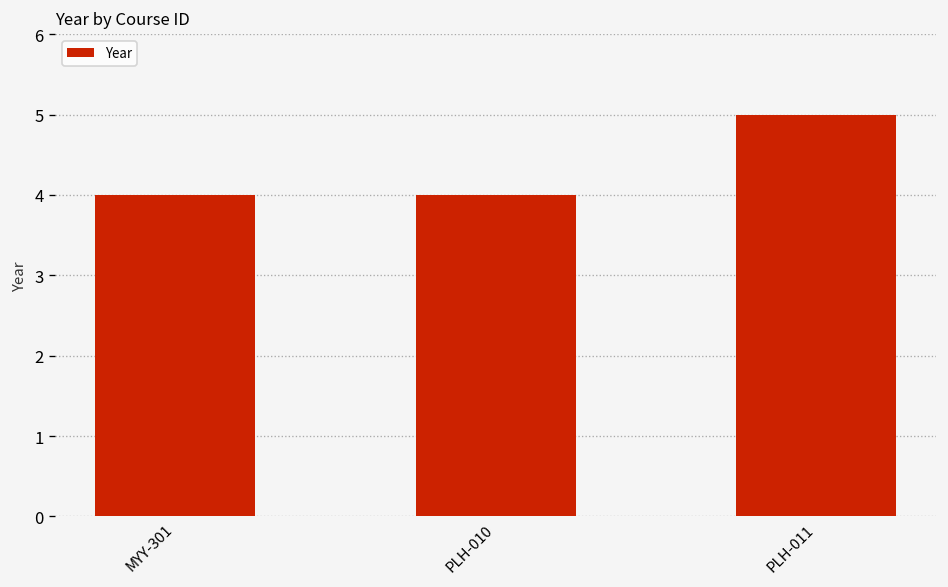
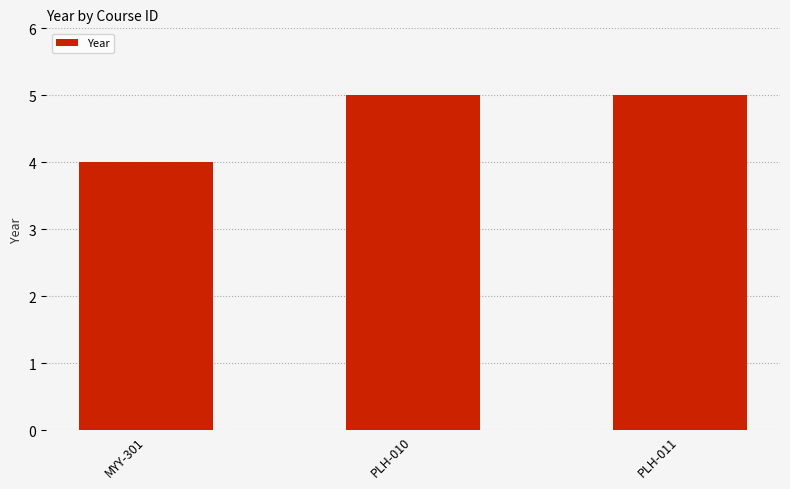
PLH-010: 4 -> 5
